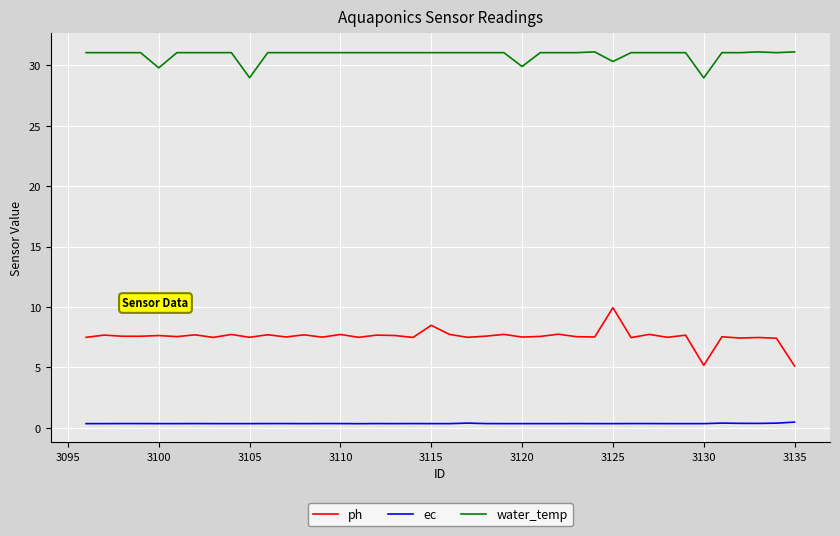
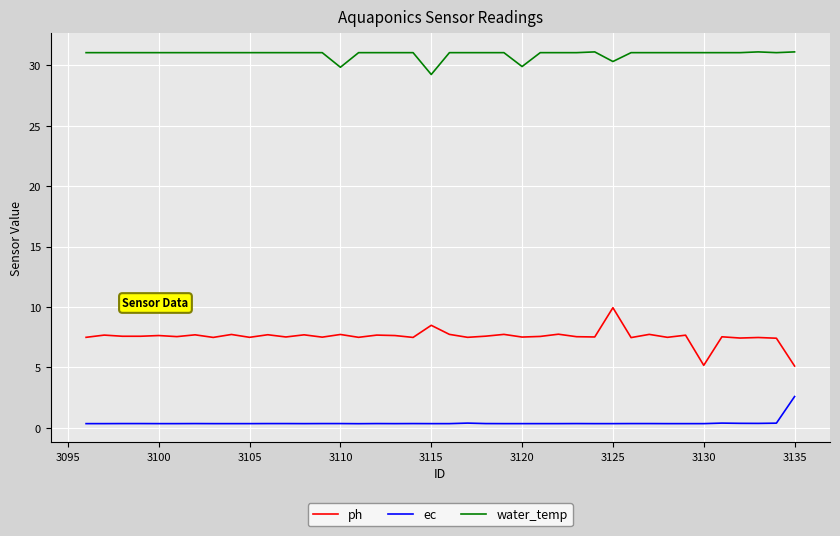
water_temp, 3100: 29.8 -> 31.1
water_temp, 3105: 29.0 -> 31.1
water_temp, 3110: 31.1 -> 29.9
water_temp, 3115: 31.1 -> 29.3
water_temp, 3130: 29.0 -> 31.1
ec, 3135: 0.5 -> 2.6
